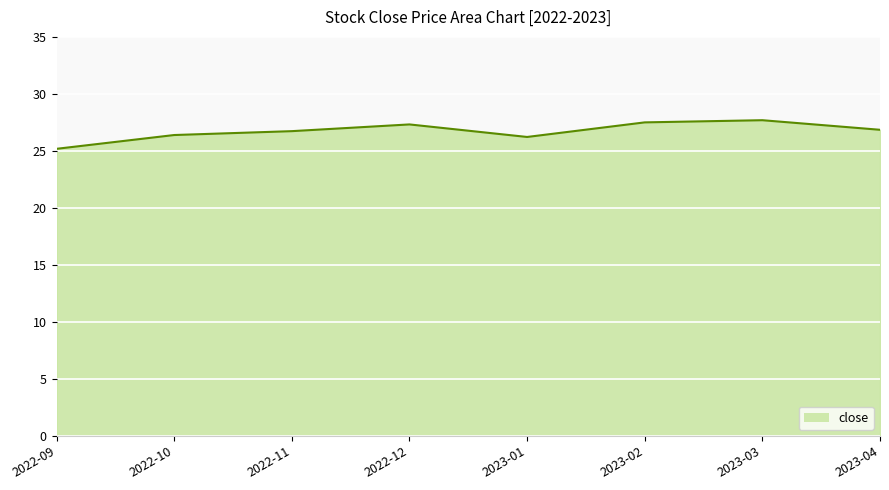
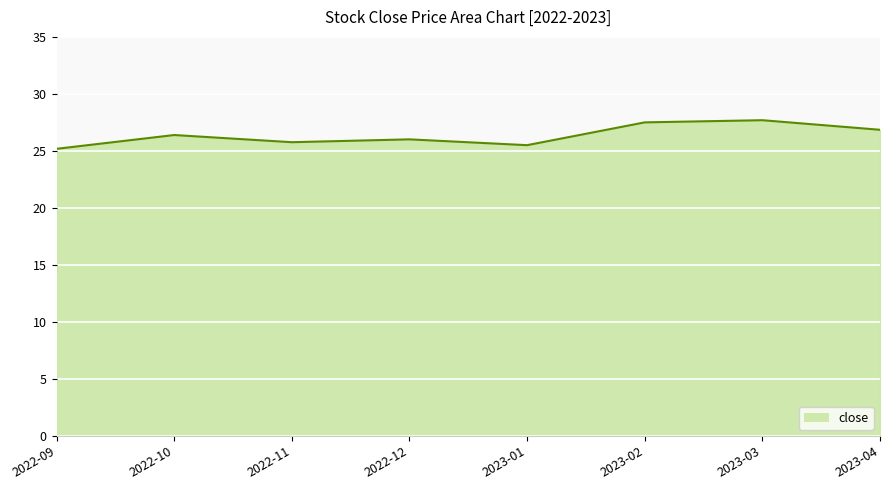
2022-11: 26.7 -> 25.8
2022-12: 27.3 -> 26.0
2023-01: 26.2 -> 25.5
